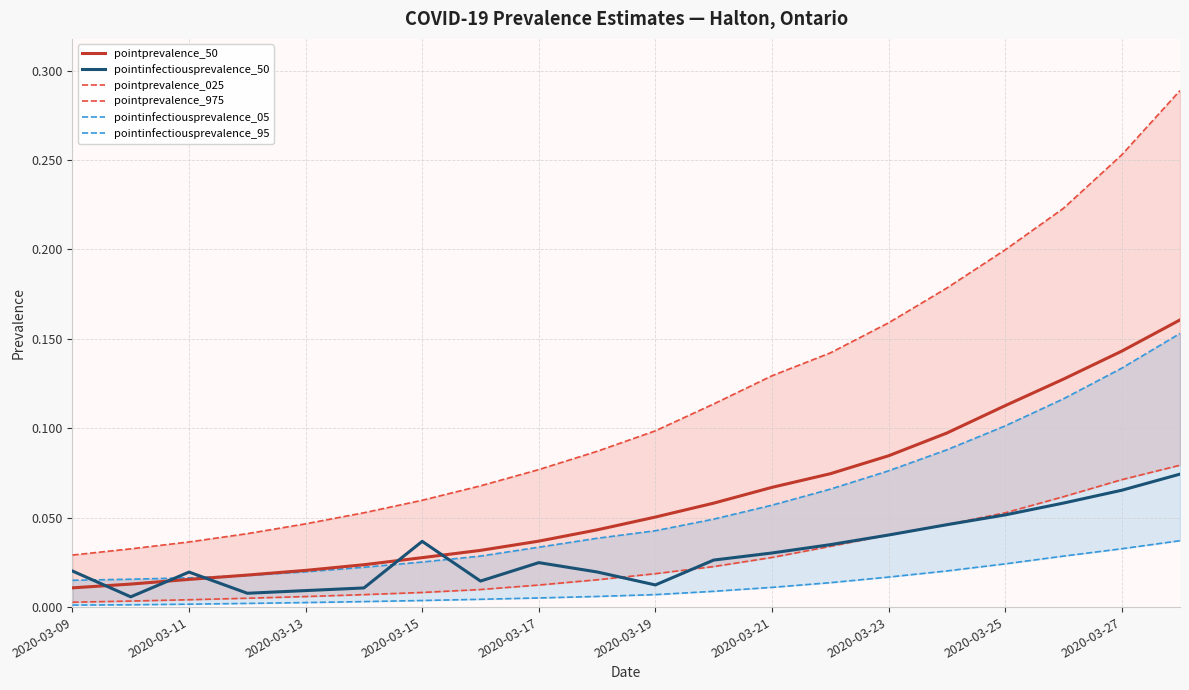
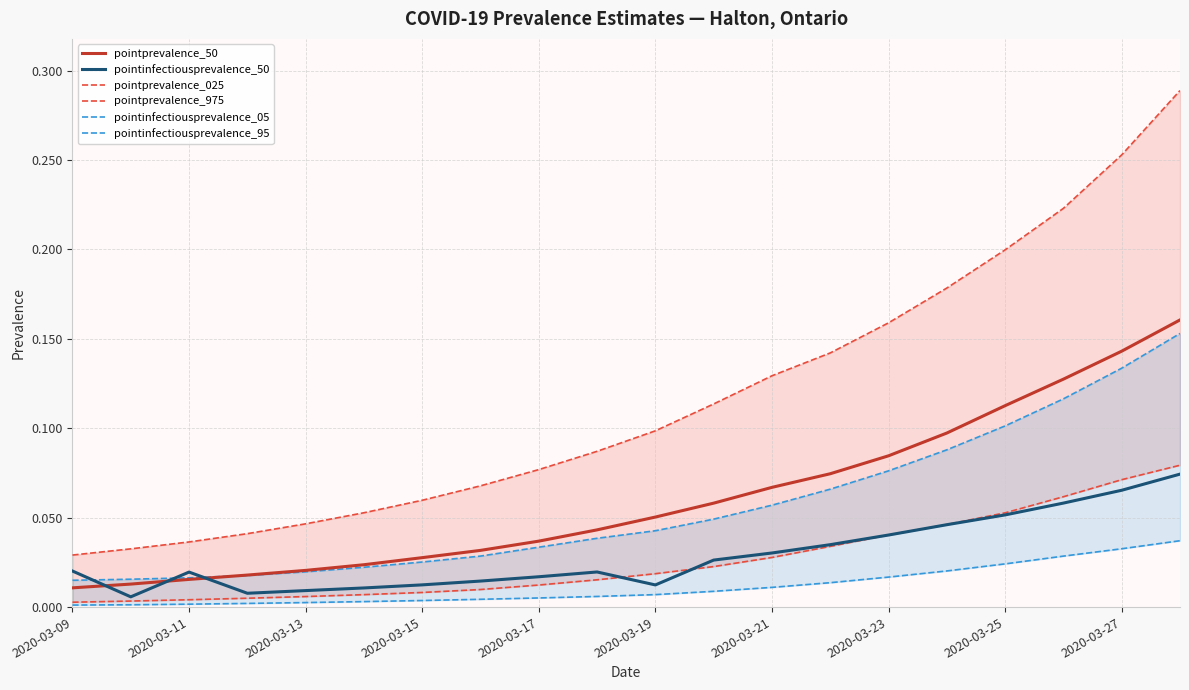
pointinfectiousprevalence_50, 2020-03-15: 0.037 -> 0.012
pointinfectiousprevalence_50, 2020-03-17: 0.025 -> 0.017
